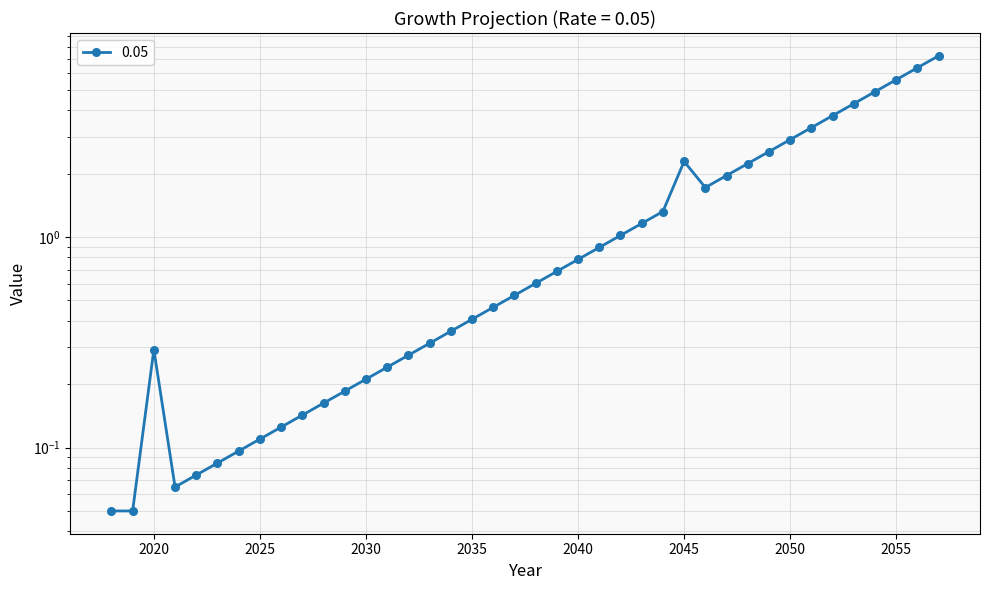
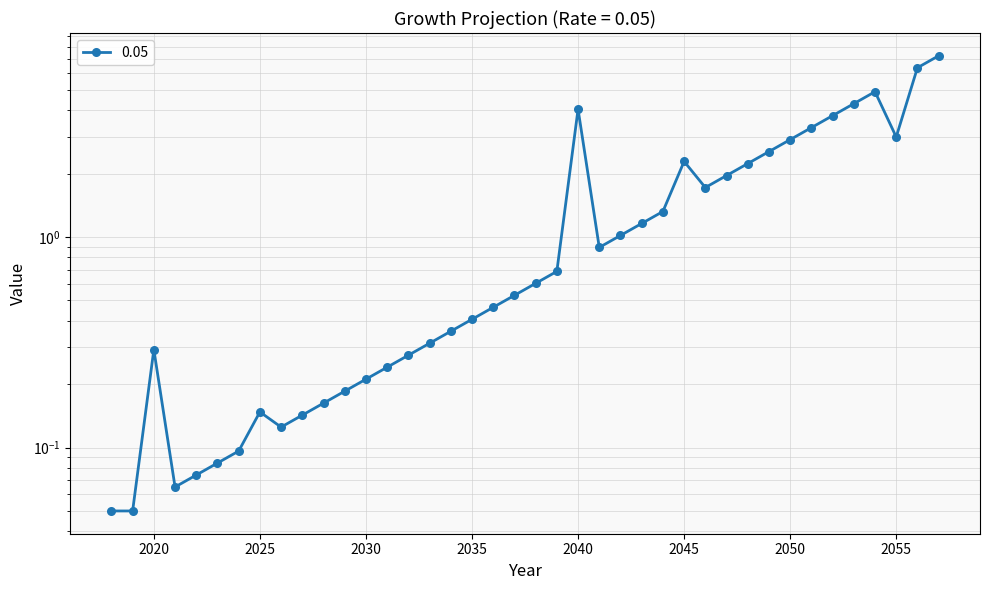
2025: 0.11 -> 0.15
2040: 0.78 -> 4.1
2055: 5.6 -> 3.0
